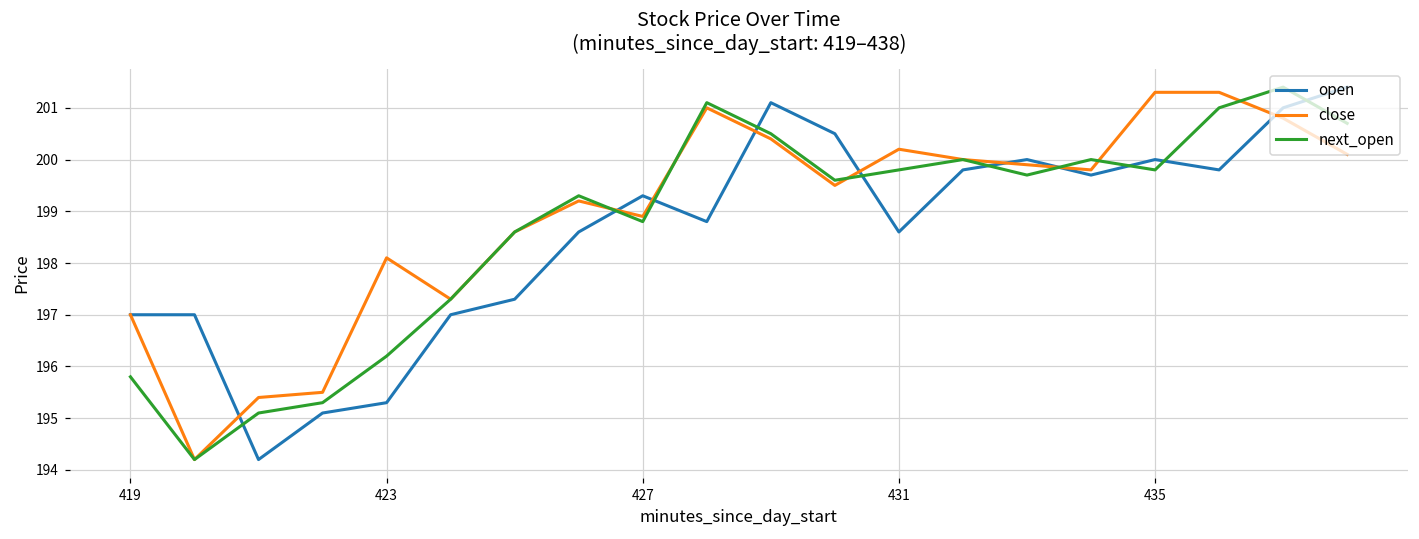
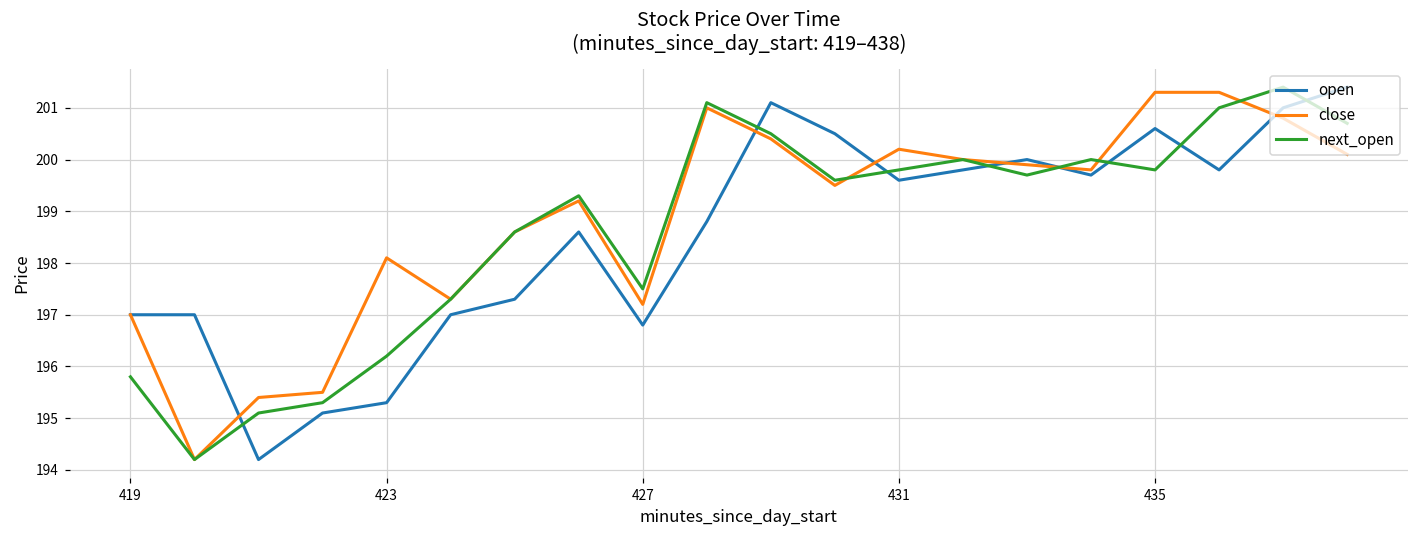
open, 427: 199.3 -> 196.8
close, 427: 198.9 -> 197.2
next_open, 427: 198.8 -> 197.5
open, 431: 198.6 -> 199.6
open, 435: 200.0 -> 200.6
